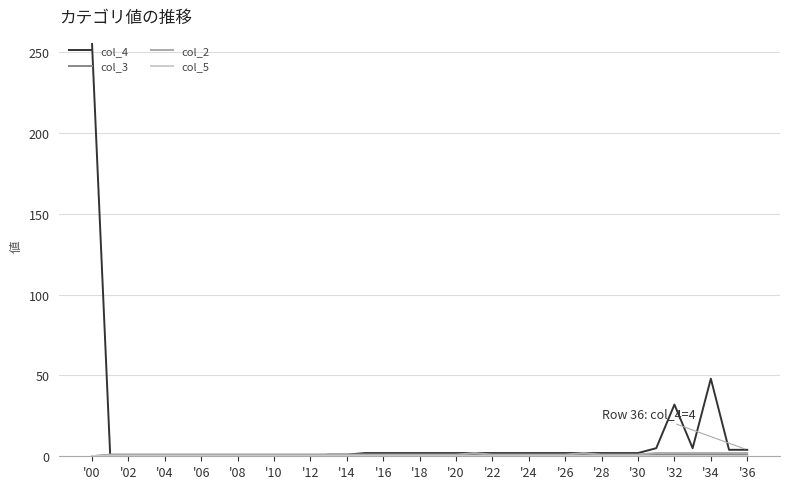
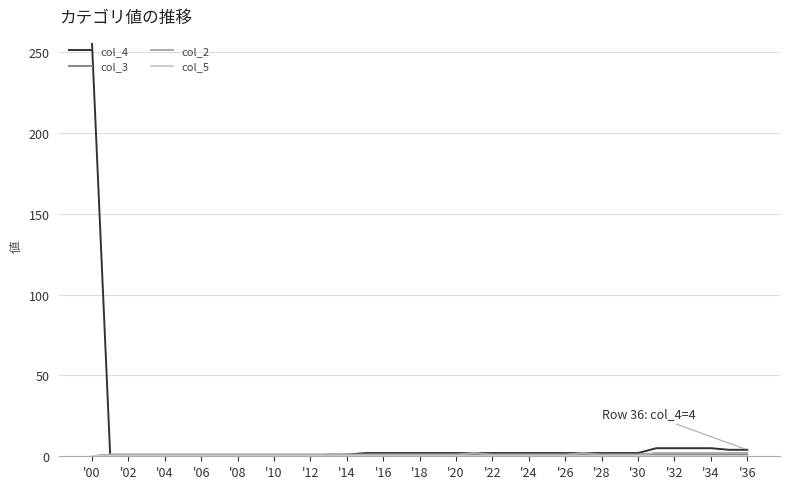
col_4, '32: 32 -> 5
col_4, '34: 48 -> 5
